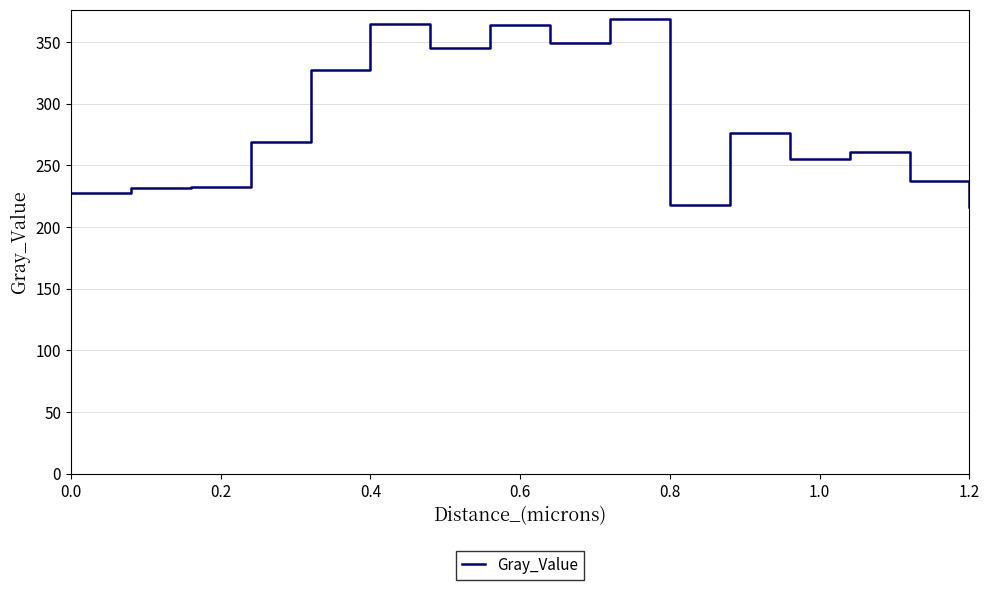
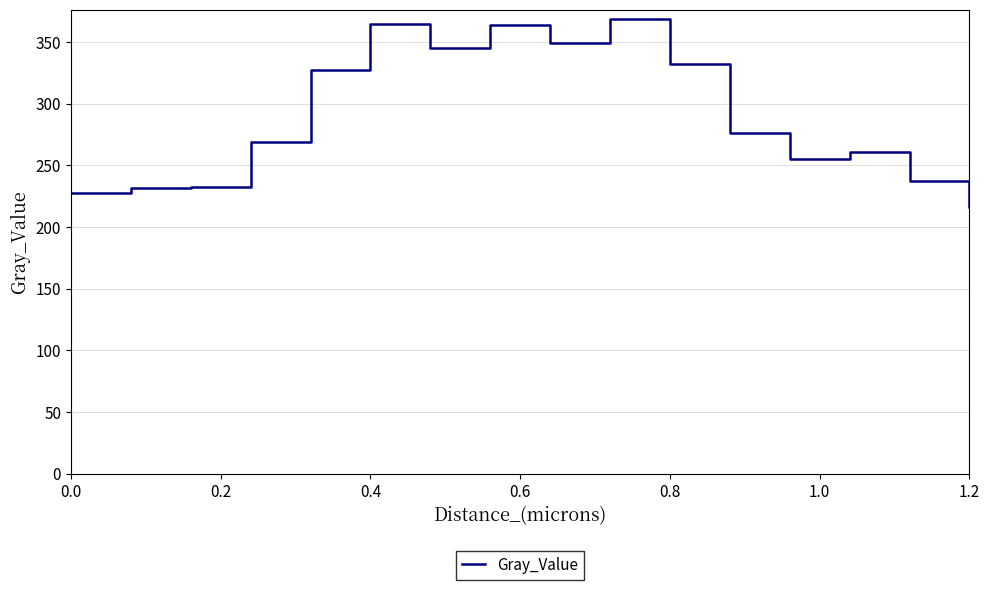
0.8: 218 -> 332
